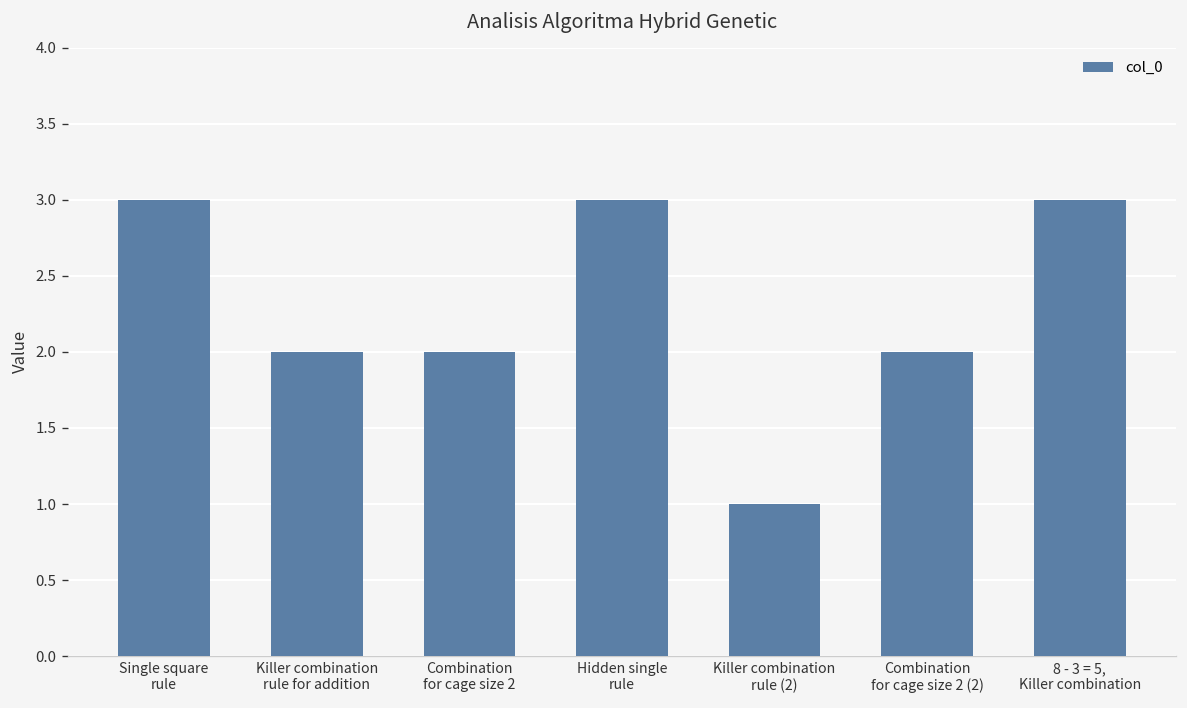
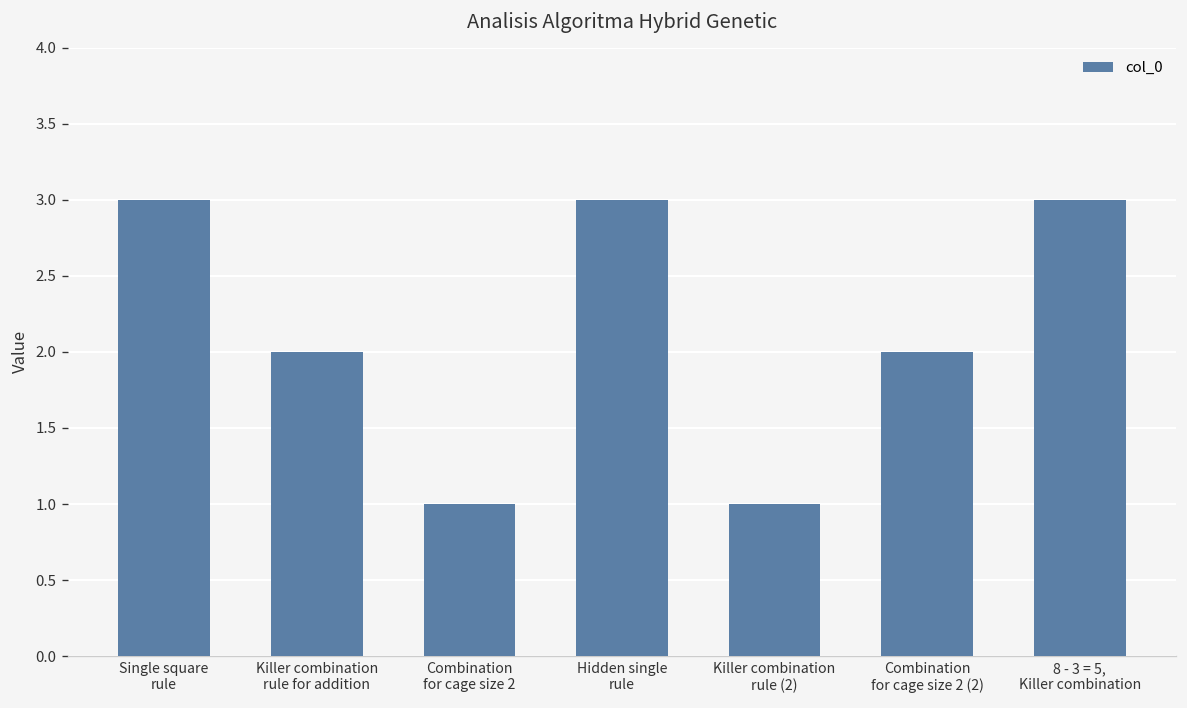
Combination for cage size 2: 2 -> 1
